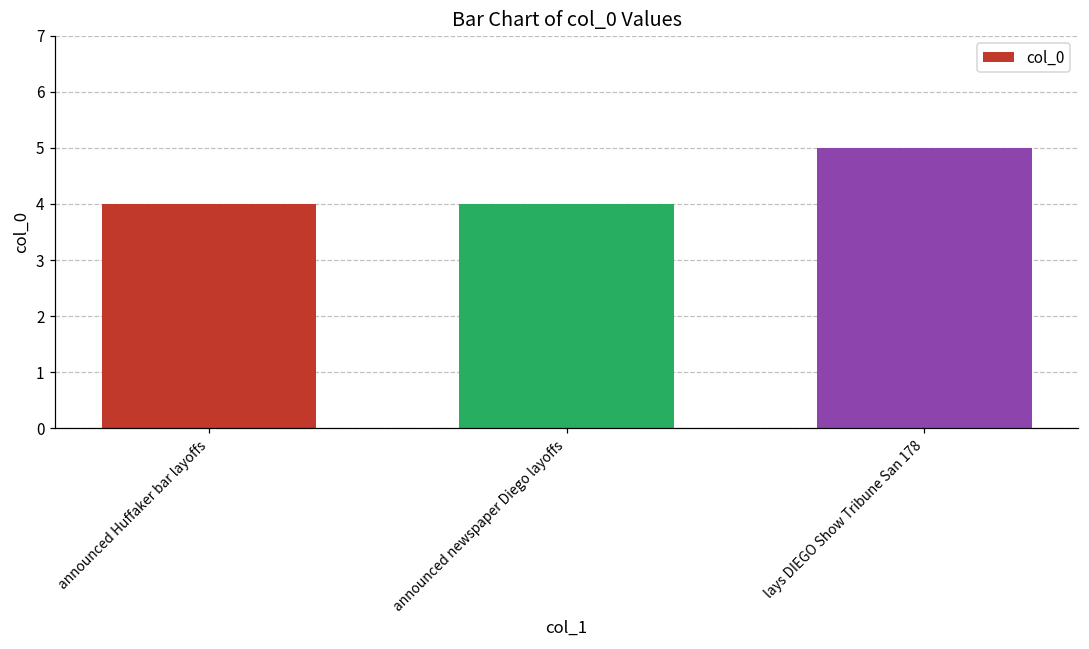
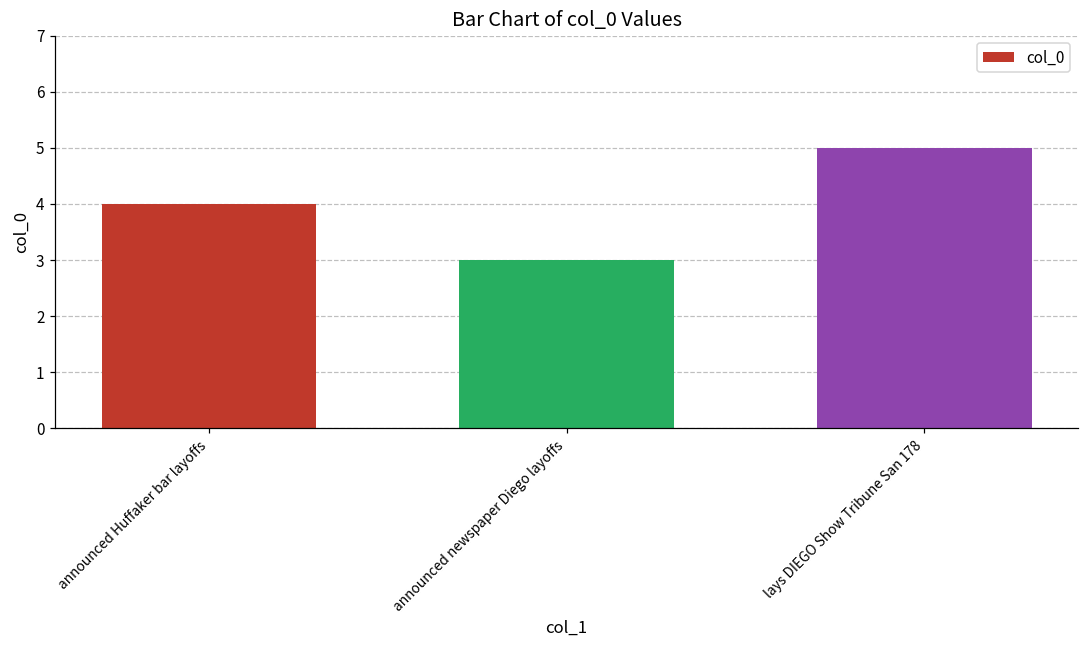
announced newspaper Diego layoffs: 4 -> 3
